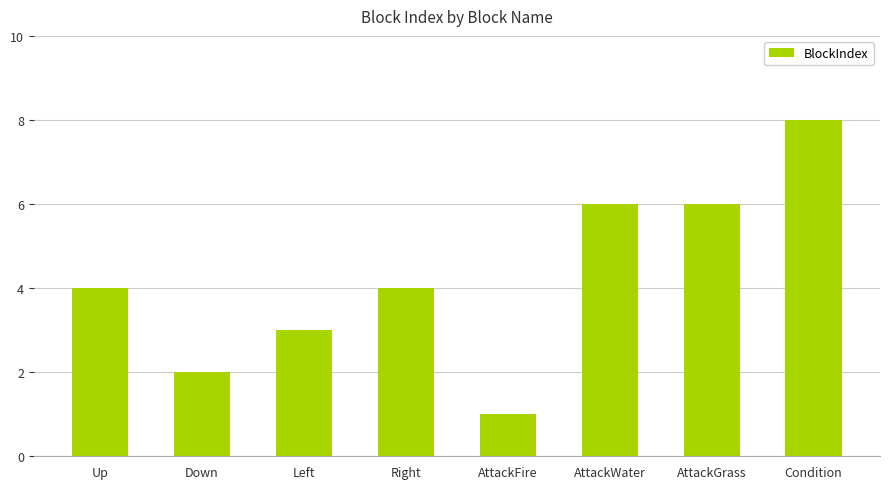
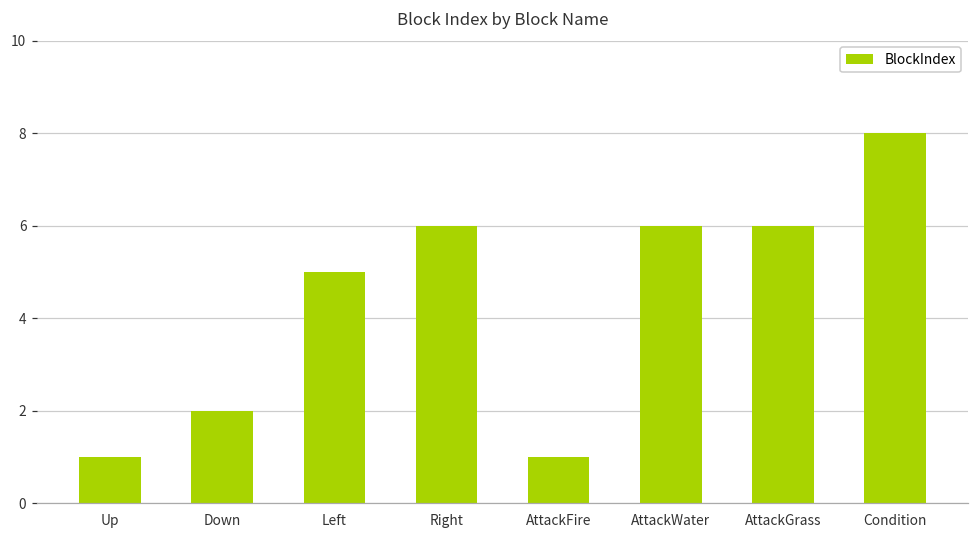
Up: 4 -> 1
Left: 3 -> 5
Right: 4 -> 6
